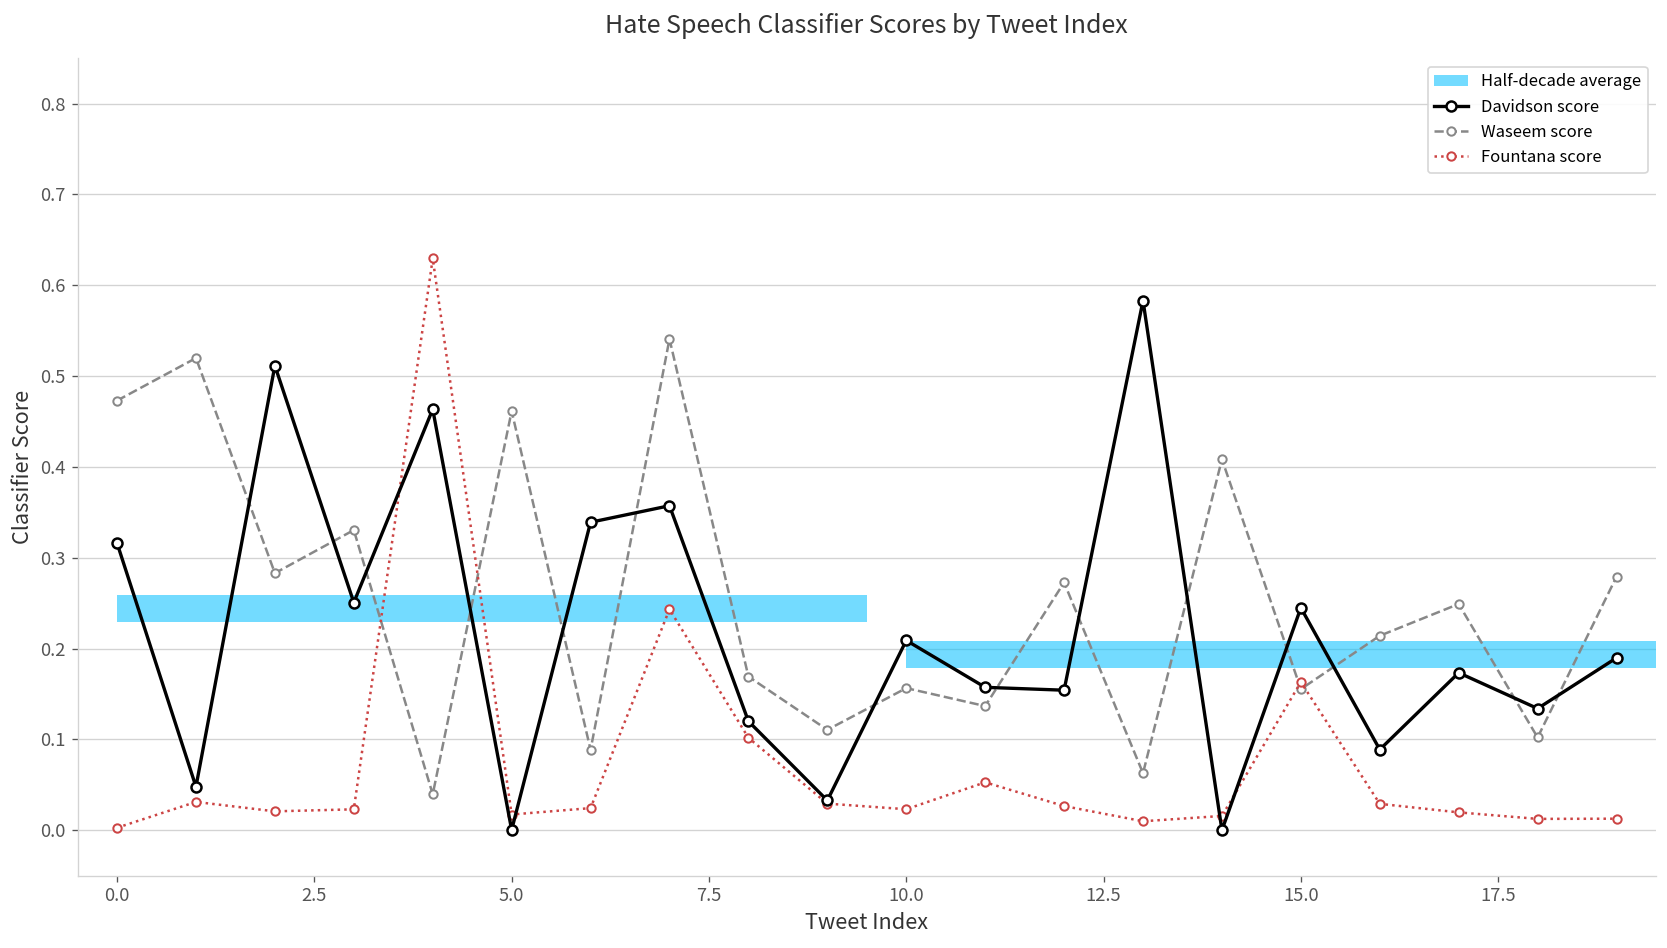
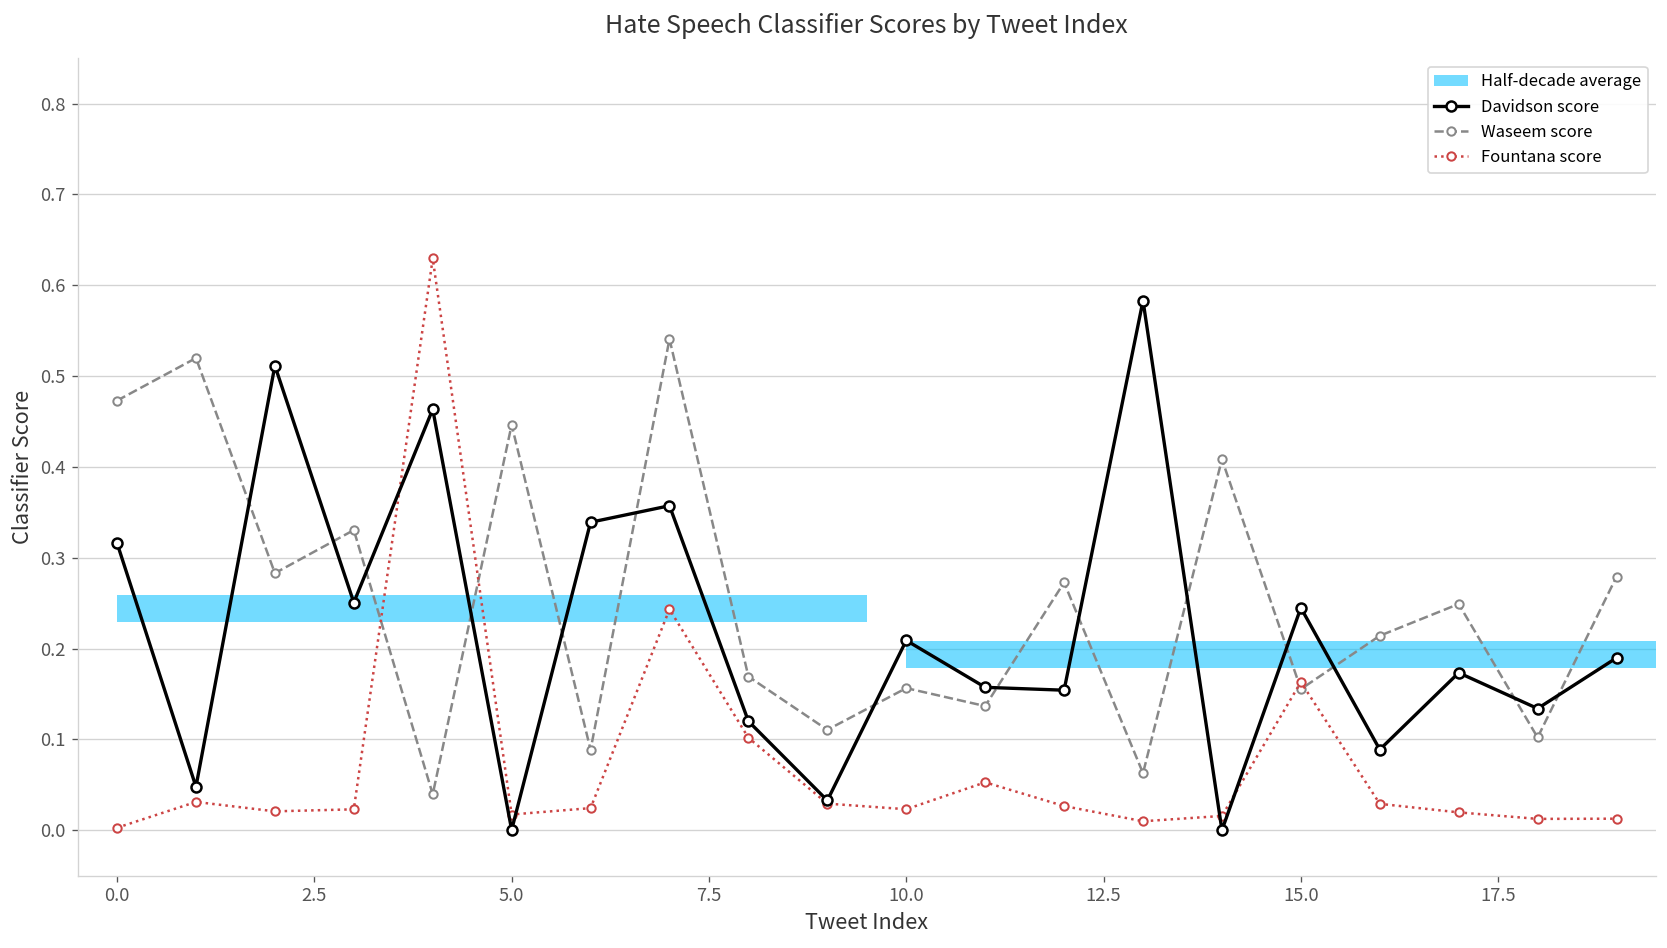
Waseem score, 5.0: 0.46 -> 0.45
